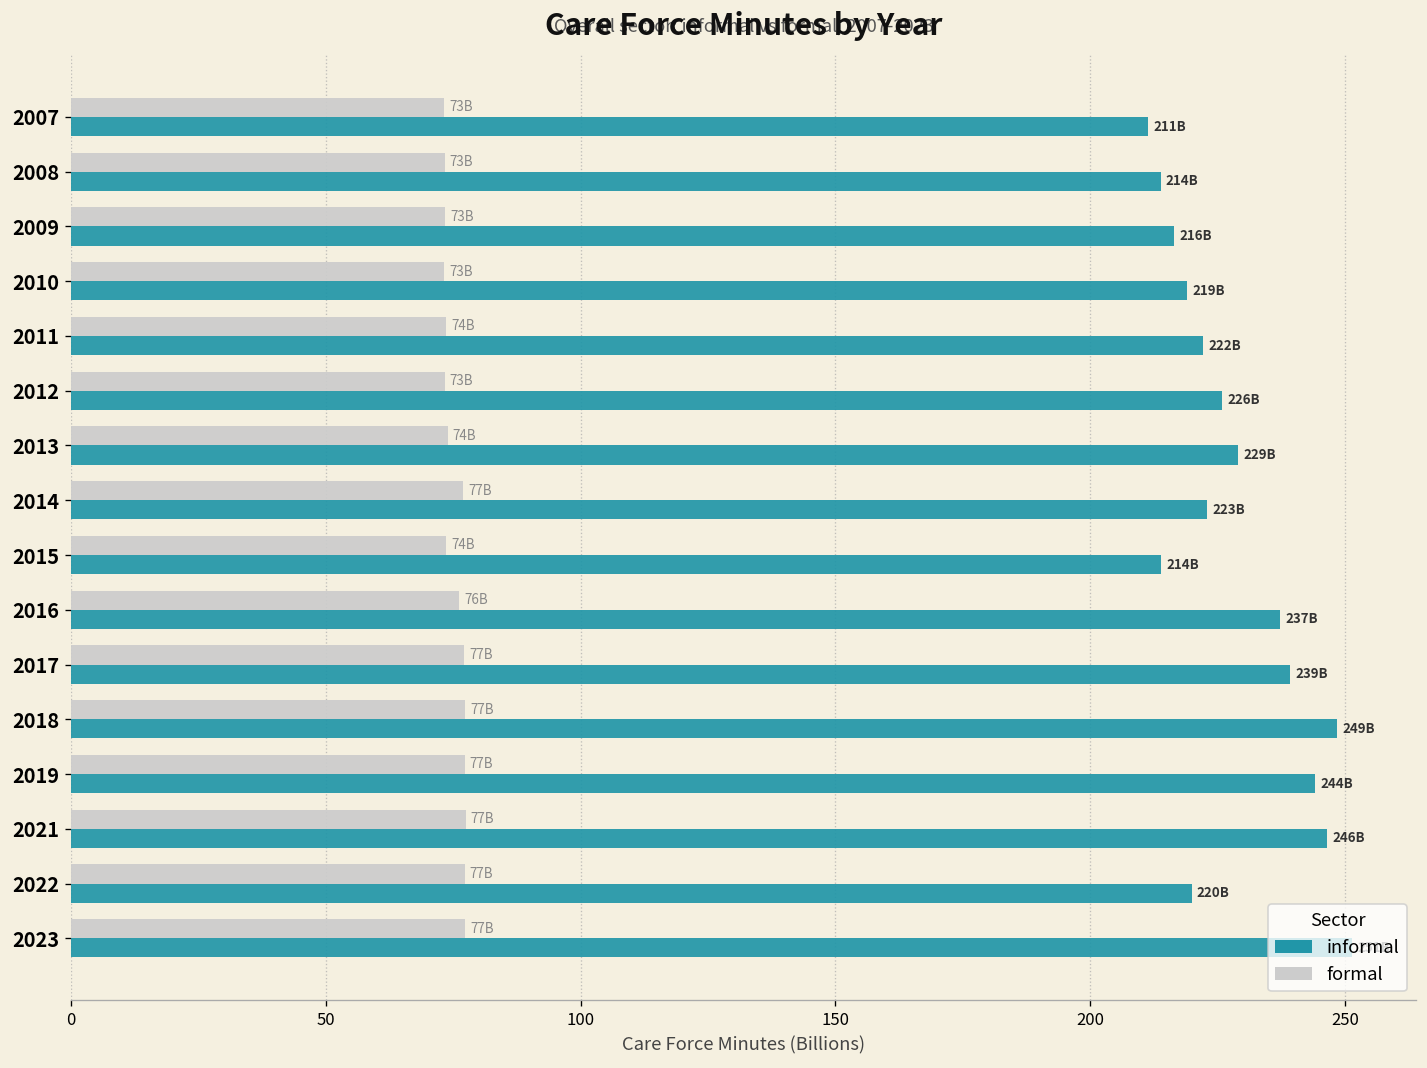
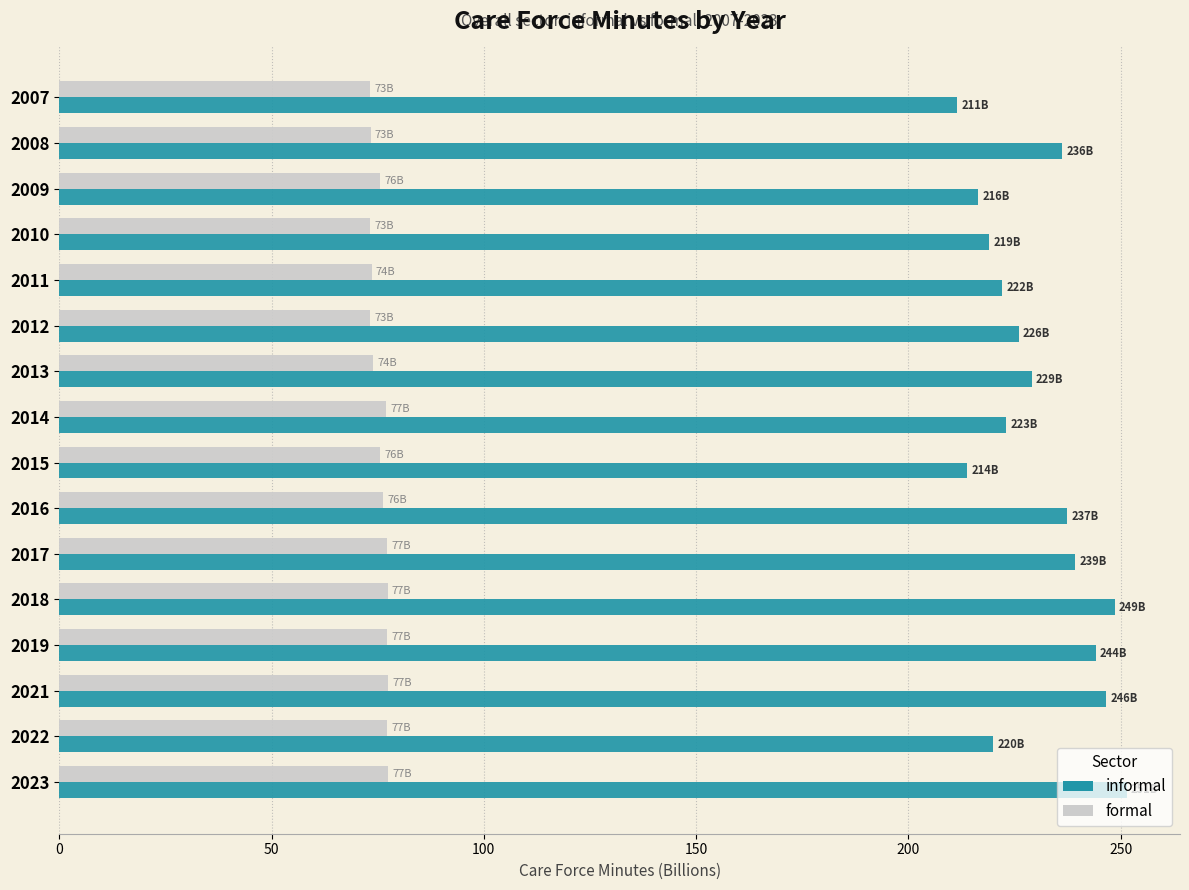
informal, 2008: 214B -> 236B
formal, 2009: 73B -> 76B
formal, 2015: 74B -> 76B
